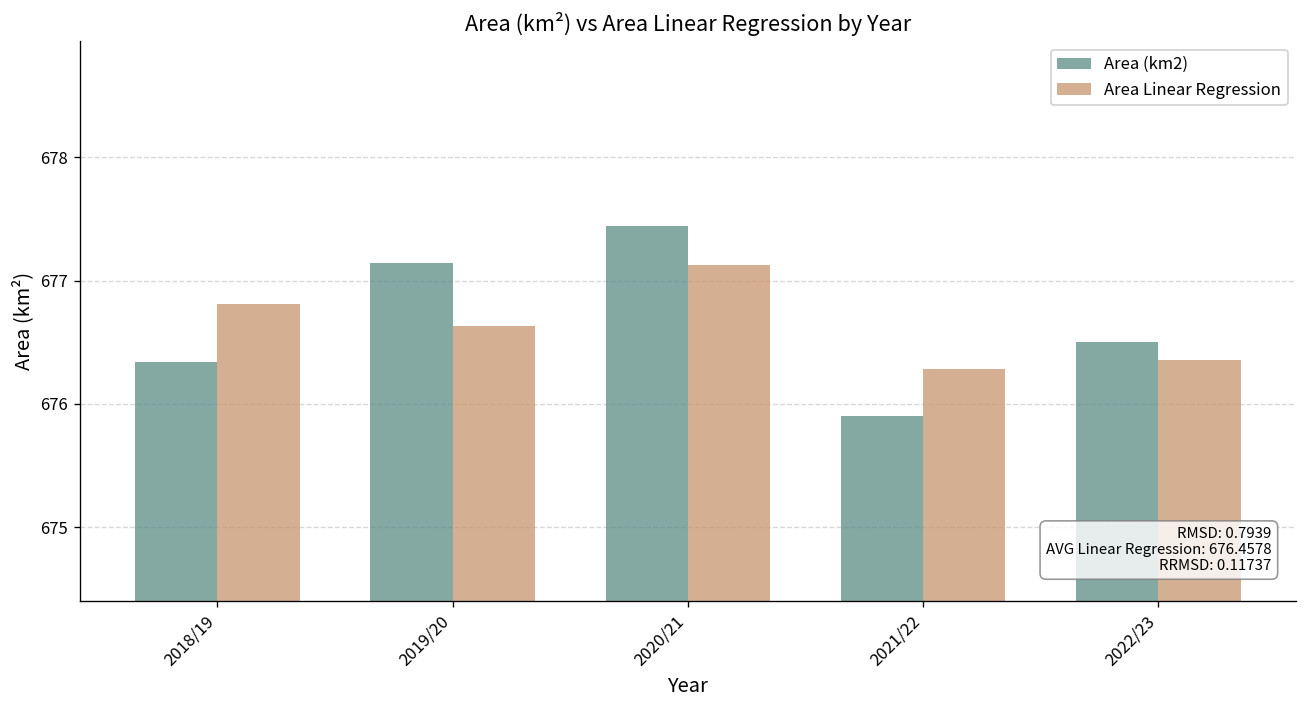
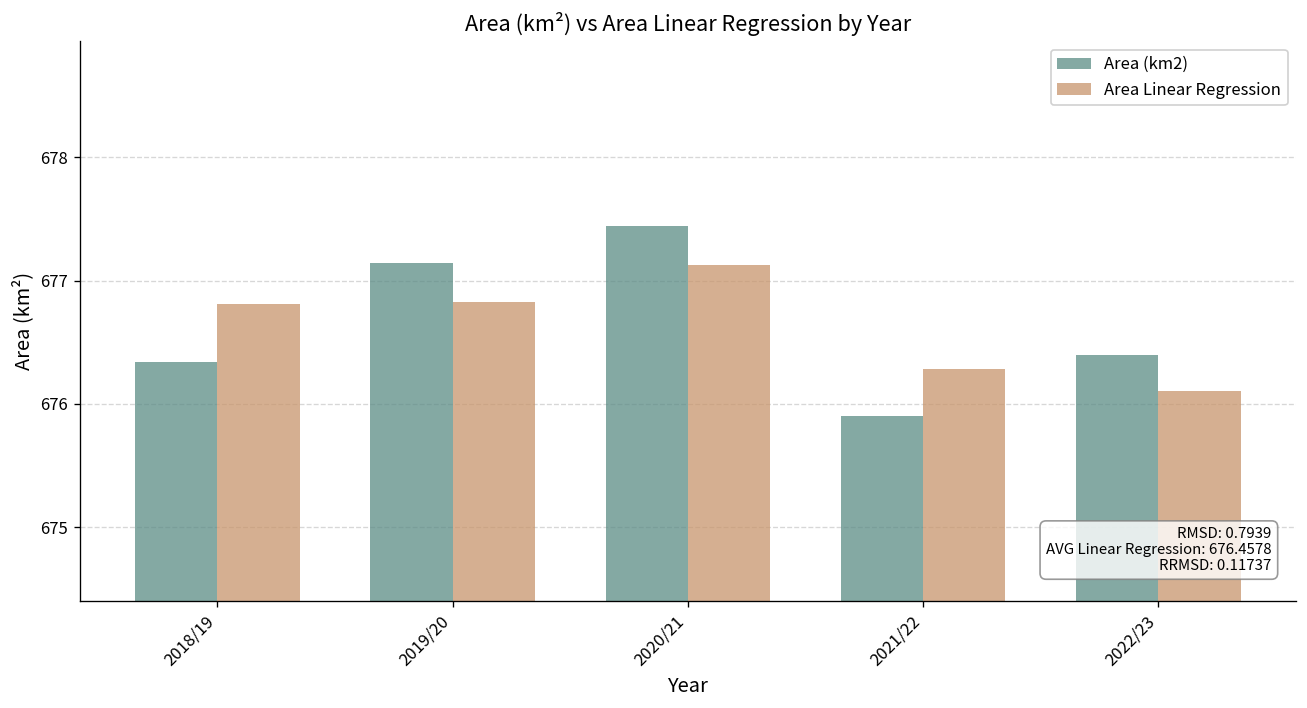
Area Linear Regression, 2019/20: 676.64 -> 676.82
Area (km2), 2022/23: 676.50 -> 676.40
Area Linear Regression, 2022/23: 676.36 -> 676.10
